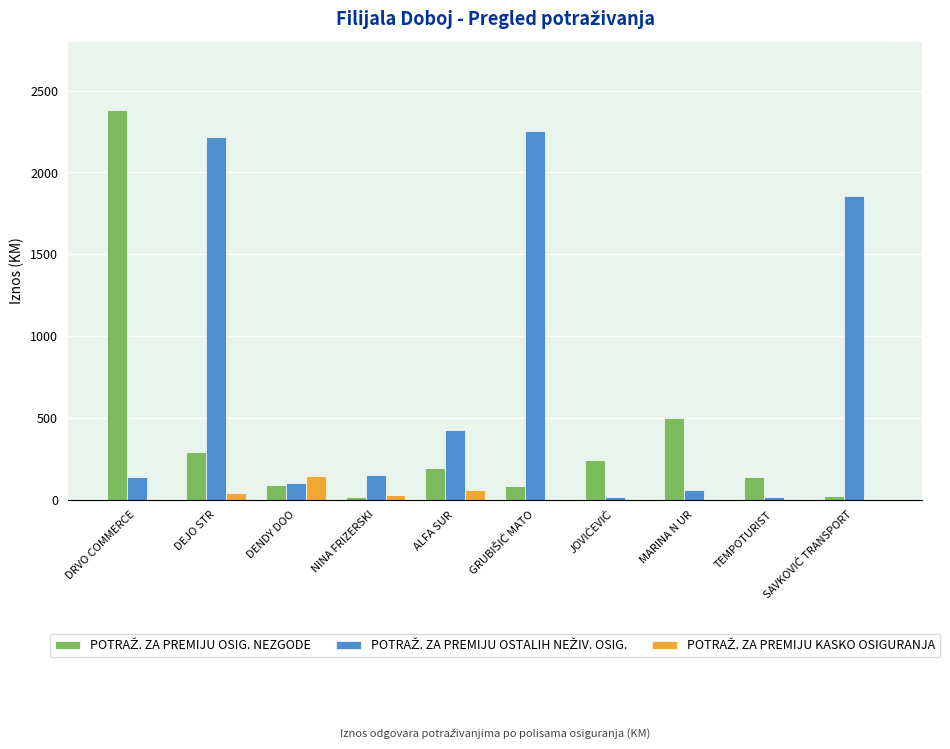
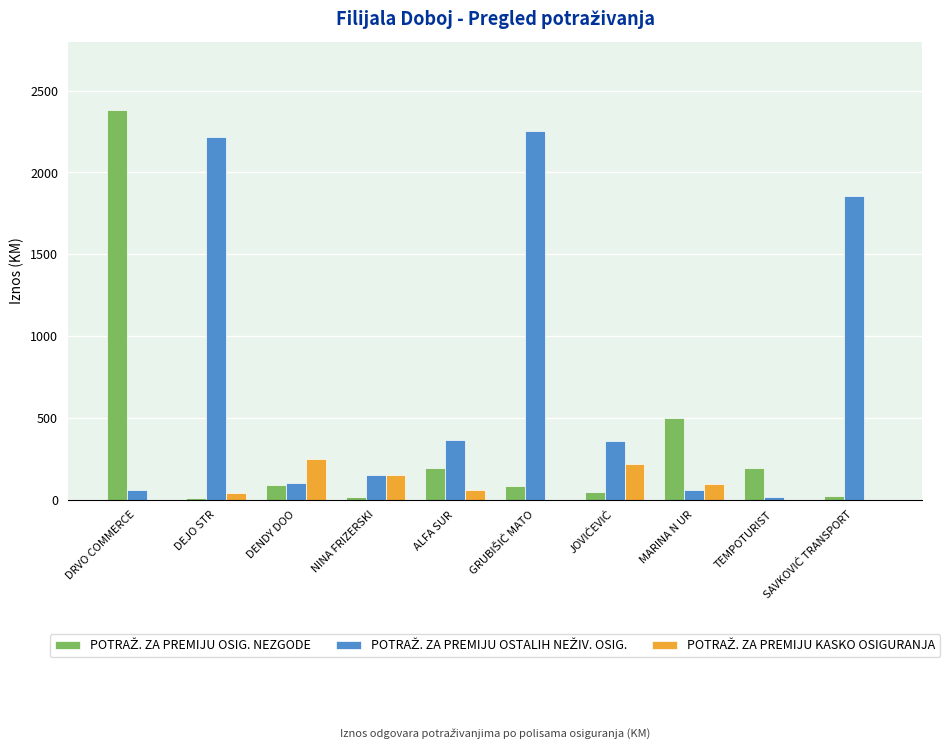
POTRAŽ. ZA PREMIJU OSTALIH NEŽIV. OSIG., DRVO COMMERCE: 140 -> 60
POTRAŽ. ZA PREMIJU OSIG. NEZGODE, DEJO STR: 290 -> 10
POTRAŽ. ZA PREMIJU KASKO OSIGURANJA, DENDY DOO: 140 -> 250
POTRAŽ. ZA PREMIJU KASKO OSIGURANJA, NINA FRIZERSKI: 30 -> 150
POTRAŽ. ZA PREMIJU OSTALIH NEŽIV. OSIG., ALFA SUR: 430 -> 370
POTRAŽ. ZA PREMIJU OSIG. NEZGODE, JOVIĆEVIĆ: 240 -> 50
POTRAŽ. ZA PREMIJU OSTALIH NEŽIV. OSIG., JOVIĆEVIĆ: 20 -> 360
POTRAŽ. ZA PREMIJU KASKO OSIGURANJA, JOVIĆEVIĆ: 0 -> 220
POTRAŽ. ZA PREMIJU KASKO OSIGURANJA, MARINA N UR: 0 -> 100
POTRAŽ. ZA PREMIJU OSIG. NEZGODE, TEMPOTURIST: 140 -> 190
